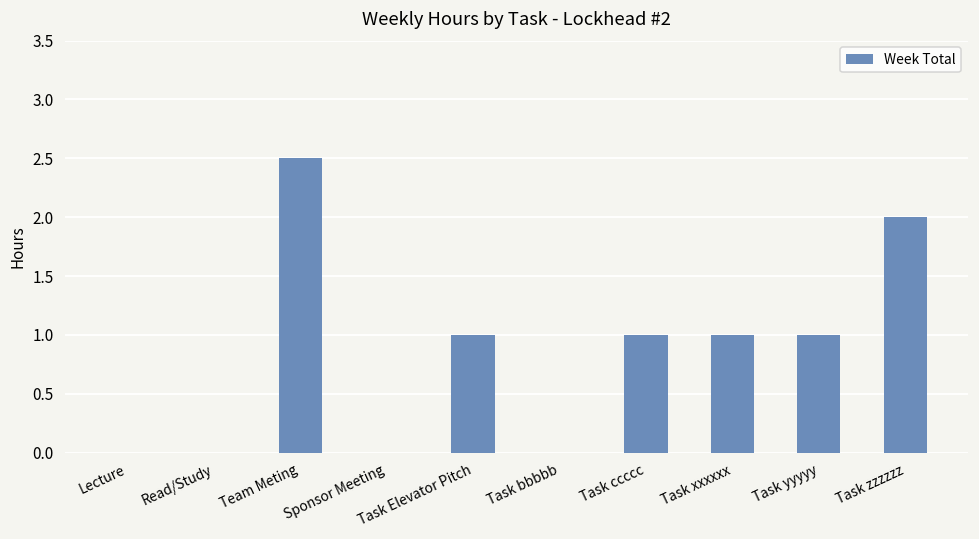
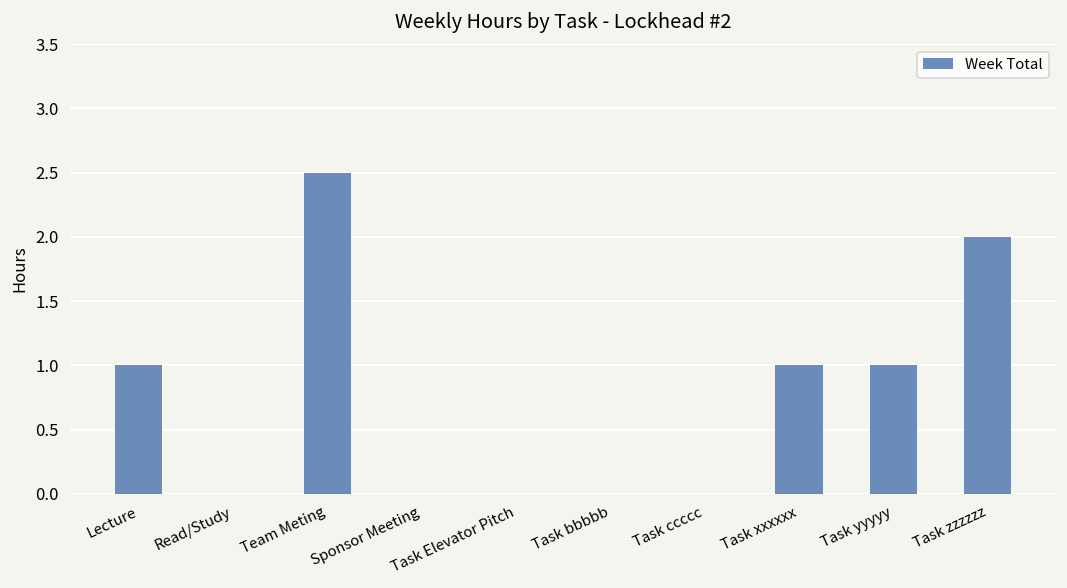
Lecture: 0 -> 1
Task Elevator Pitch: 1 -> 0
Task ccccc: 1 -> 0
